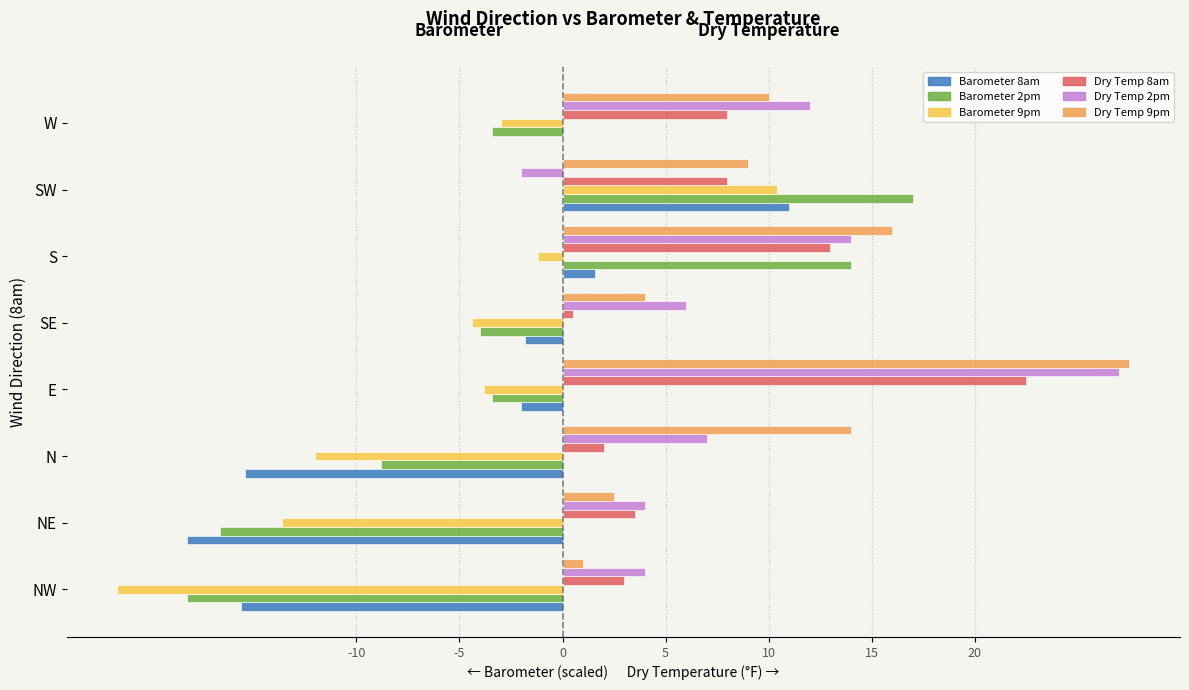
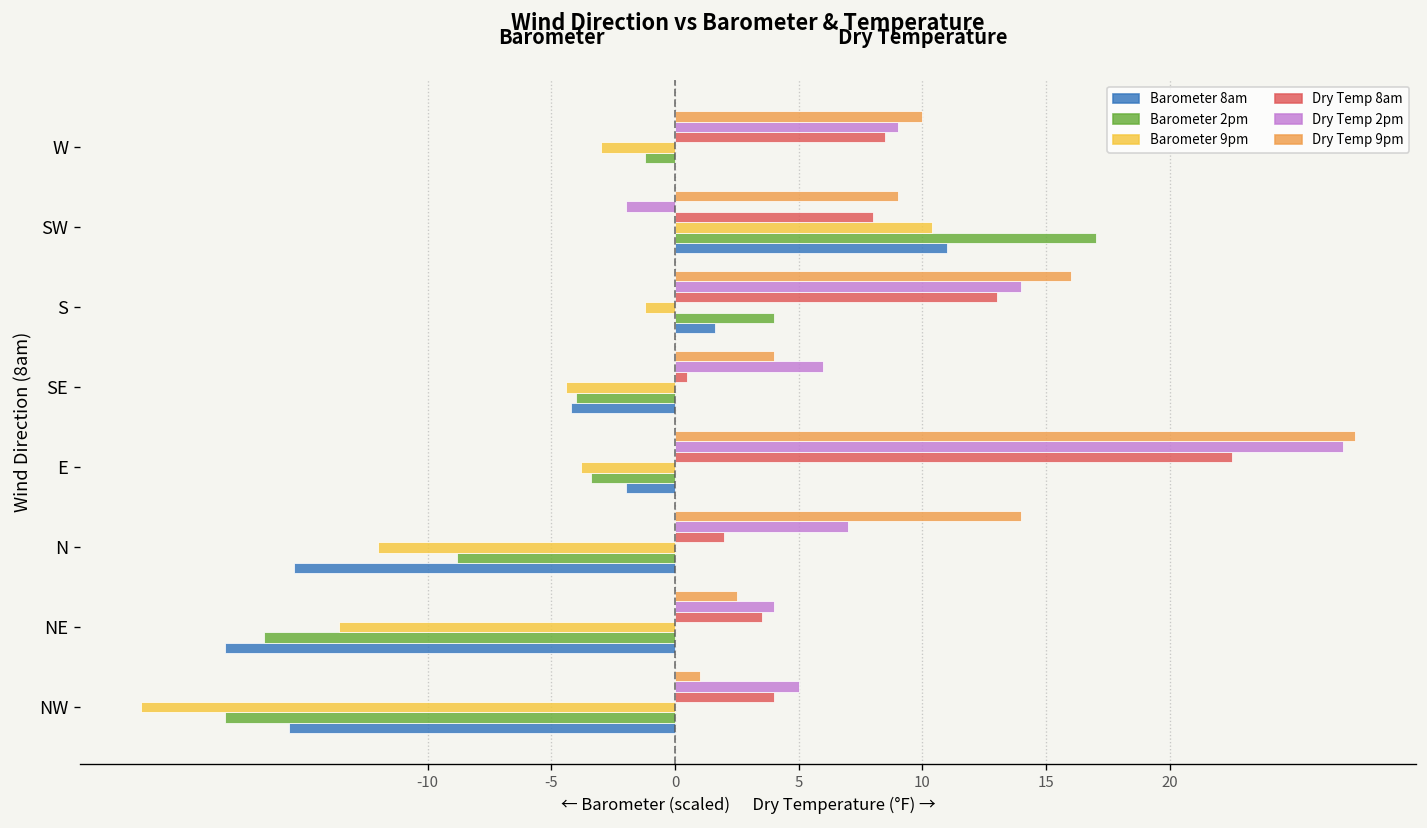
Dry Temp 2pm, W: 12.0 -> 9.0
Dry Temp 8am, W: 8.0 -> 8.5
Barometer 2pm, W: -3.4 -> -1.2
Barometer 2pm, S: 14.0 -> 4.0
Barometer 8am, SE: -1.8 -> -4.2
Dry Temp 2pm, NW: 4.0 -> 5.0
Dry Temp 8am, NW: 3.0 -> 4.0
